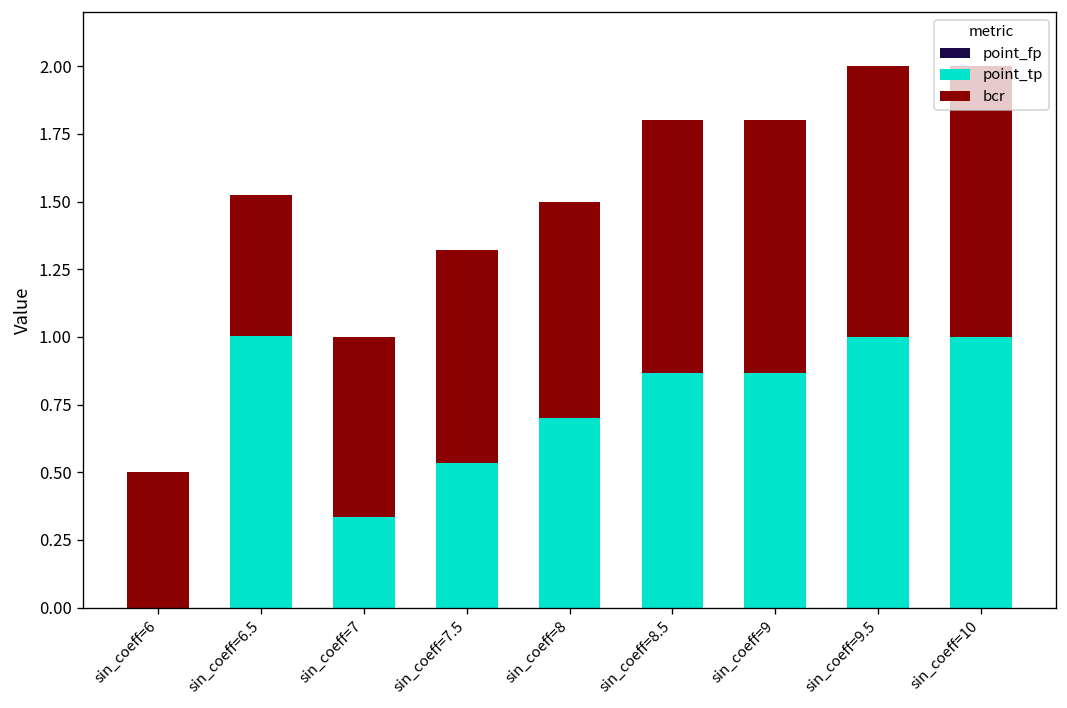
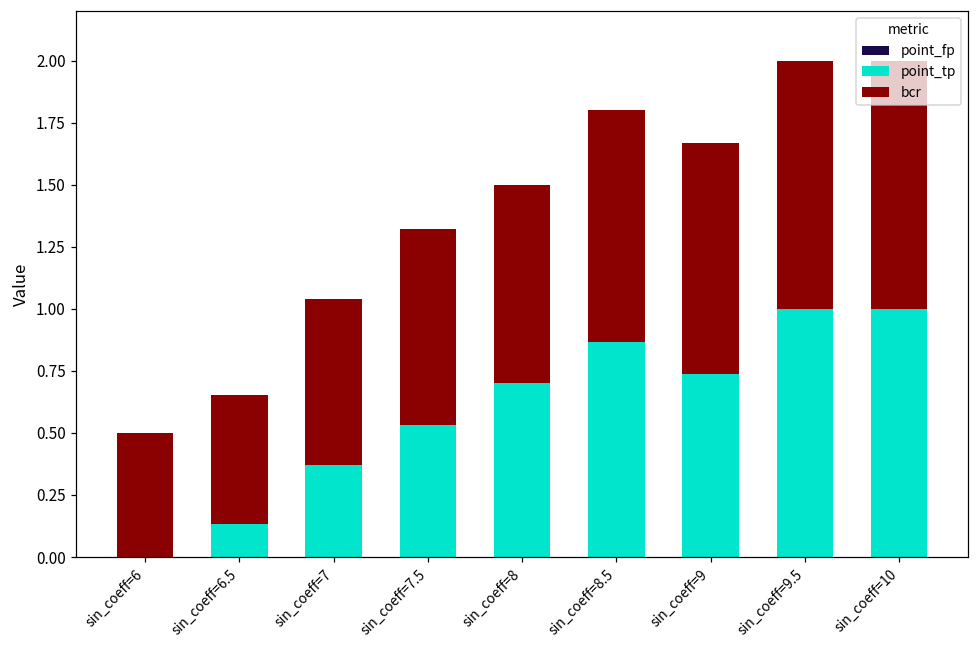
point_tp, sin_coeff=6.5: 1.00 -> 0.13
point_tp, sin_coeff=7: 0.33 -> 0.37
point_tp, sin_coeff=9: 0.87 -> 0.74
